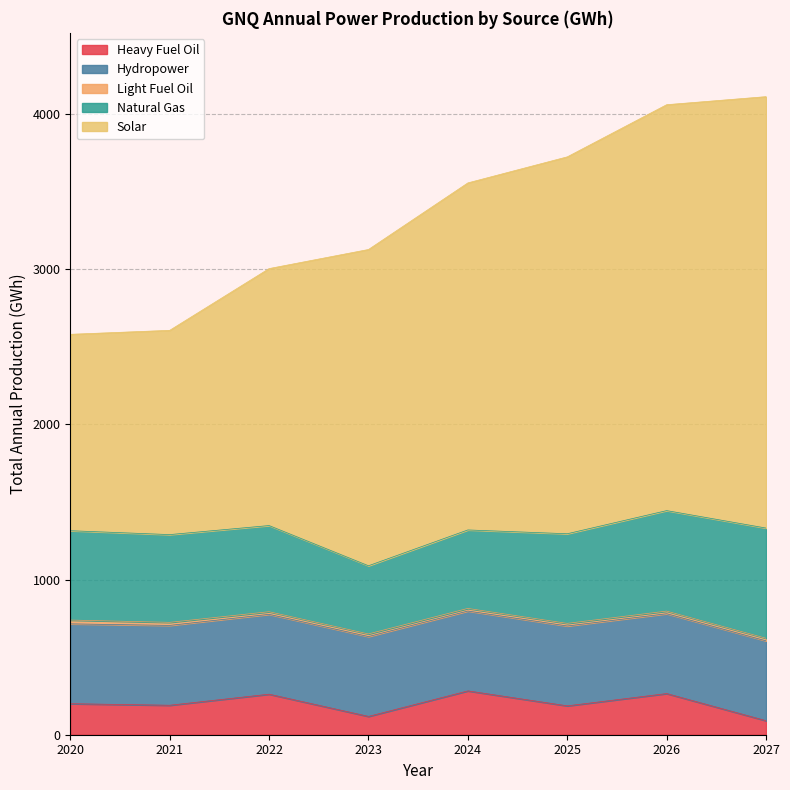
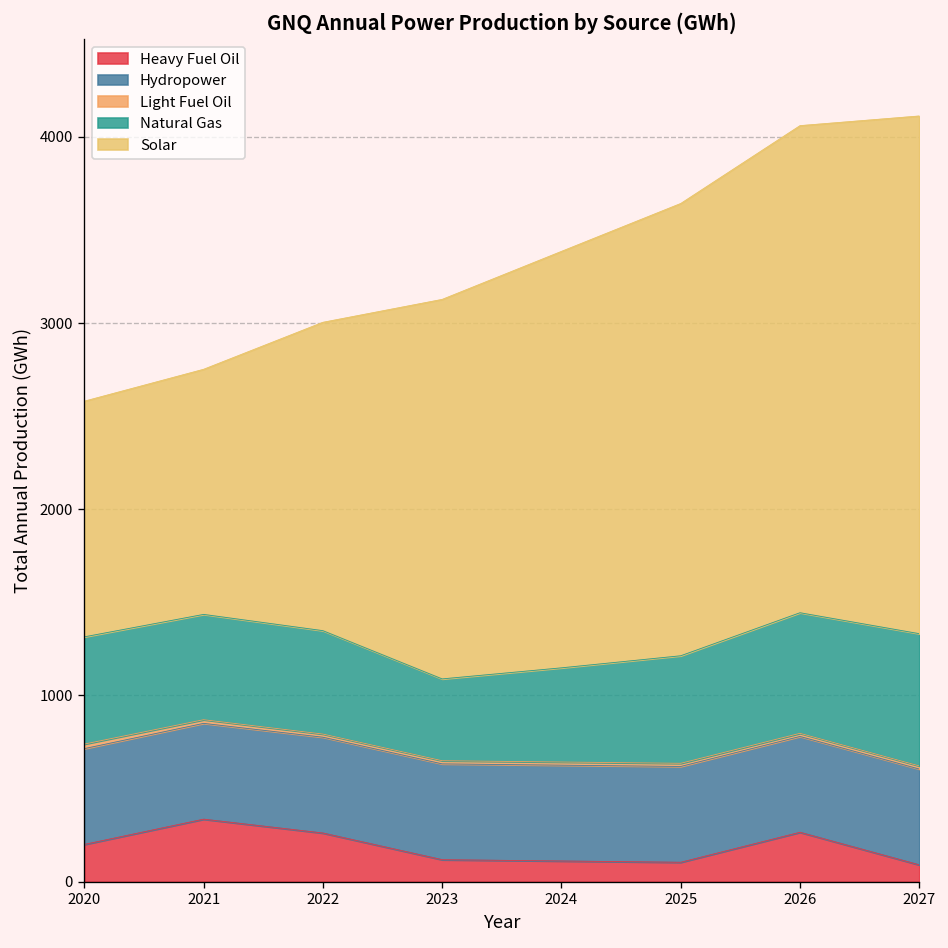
Heavy Fuel Oil, 2021: 190 -> 340
Heavy Fuel Oil, 2024: 280 -> 110
Heavy Fuel Oil, 2025: 190 -> 100
